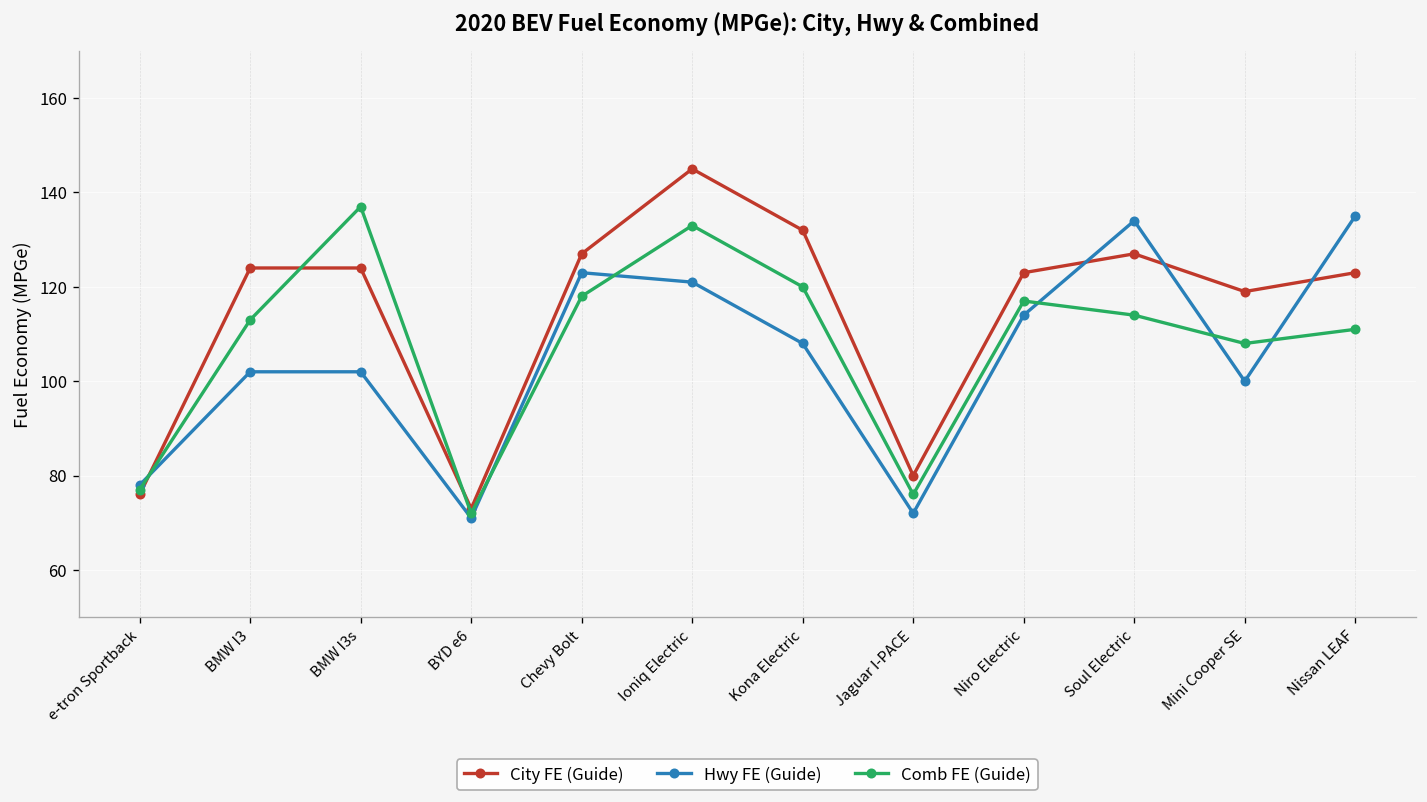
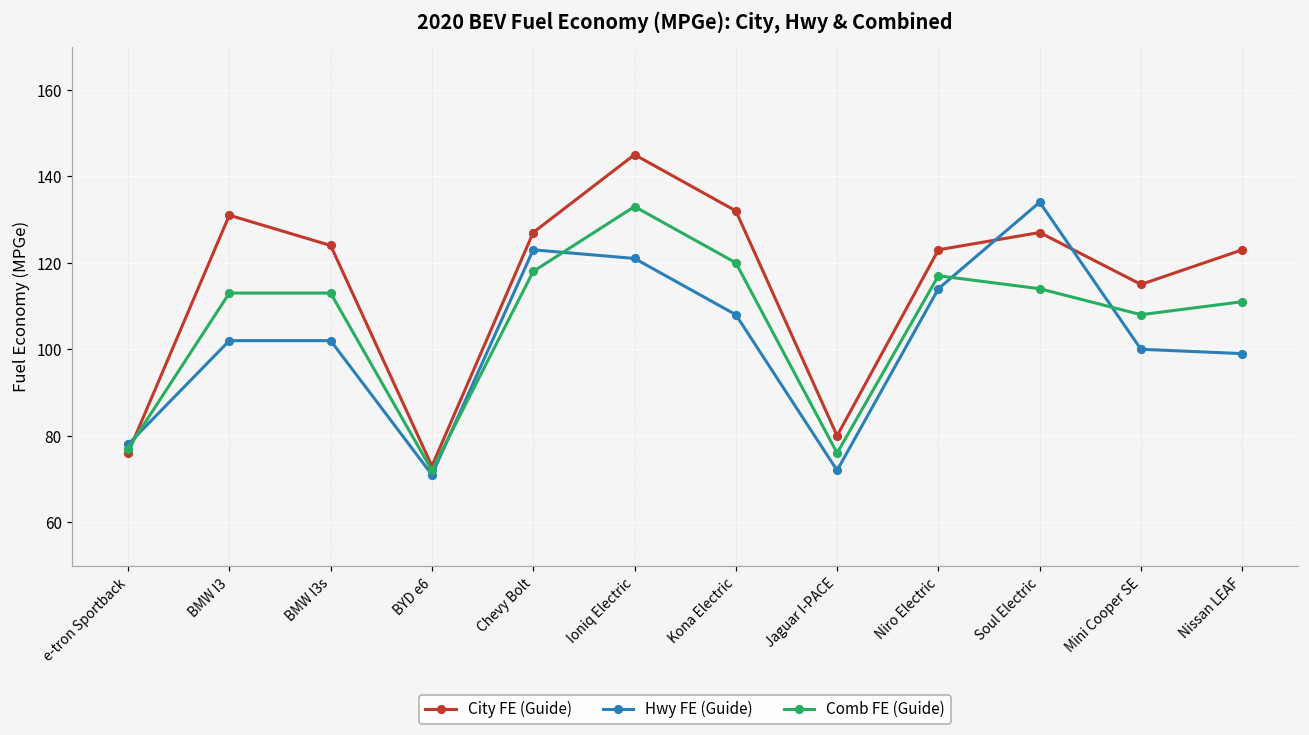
City FE (Guide), BMW I3: 124 -> 131
Comb FE (Guide), BMW I3s: 137 -> 113
City FE (Guide), Mini Cooper SE: 119 -> 115
Hwy FE (Guide), Nissan LEAF: 135 -> 99
